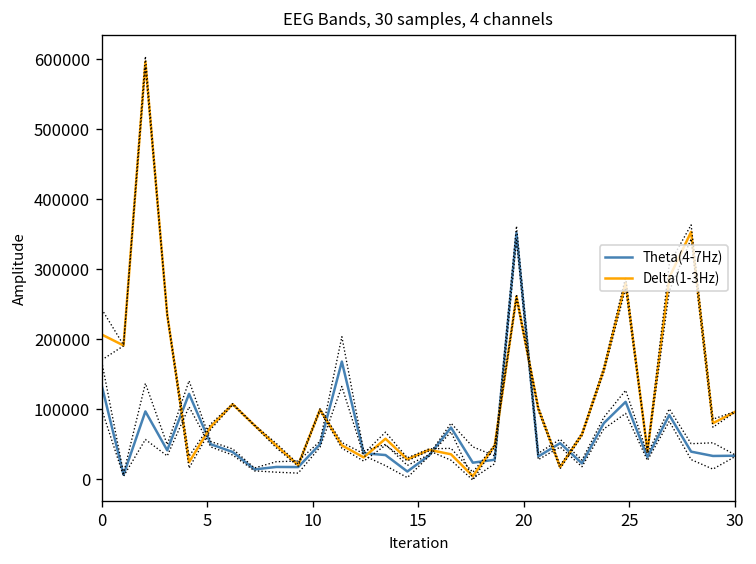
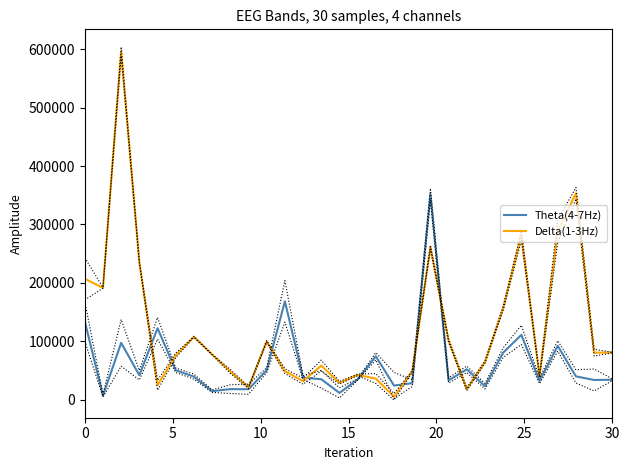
Delta(1-3Hz), 30: 100000 -> 80000
